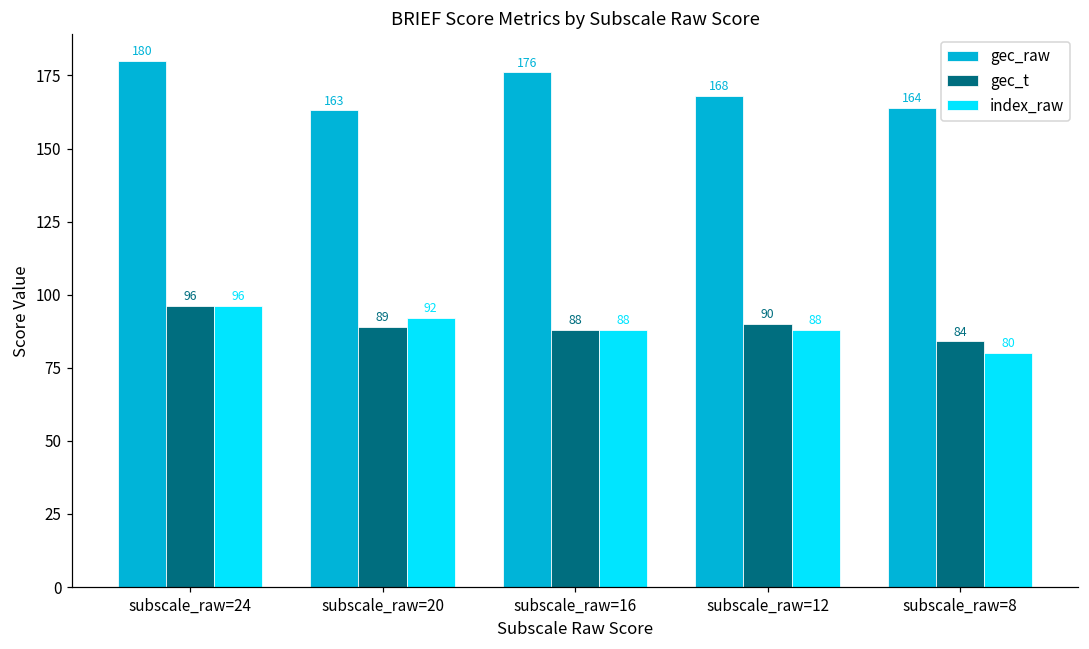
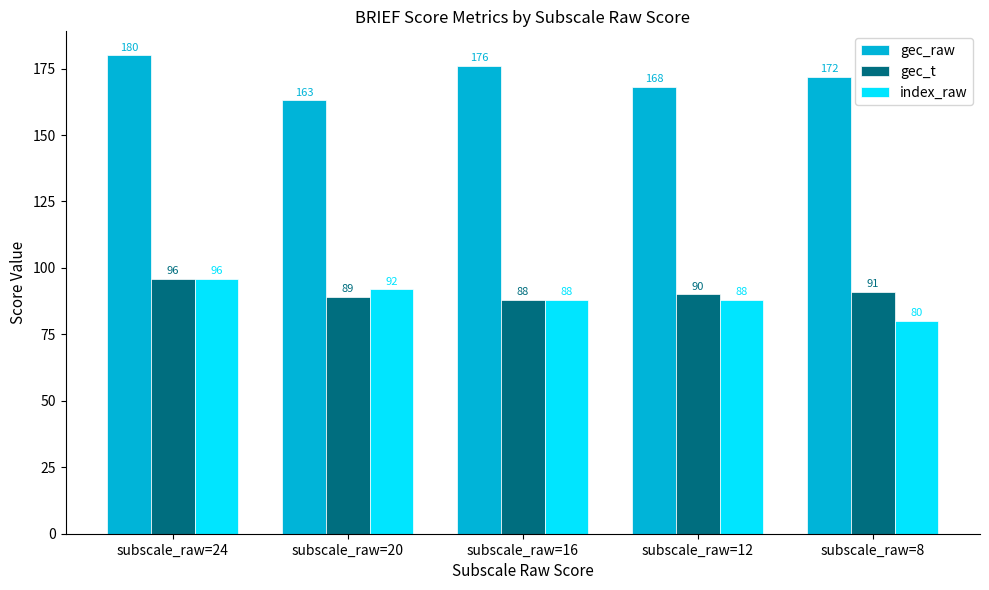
gec_raw, subscale_raw=8: 164 -> 172
gec_t, subscale_raw=8: 84 -> 91
